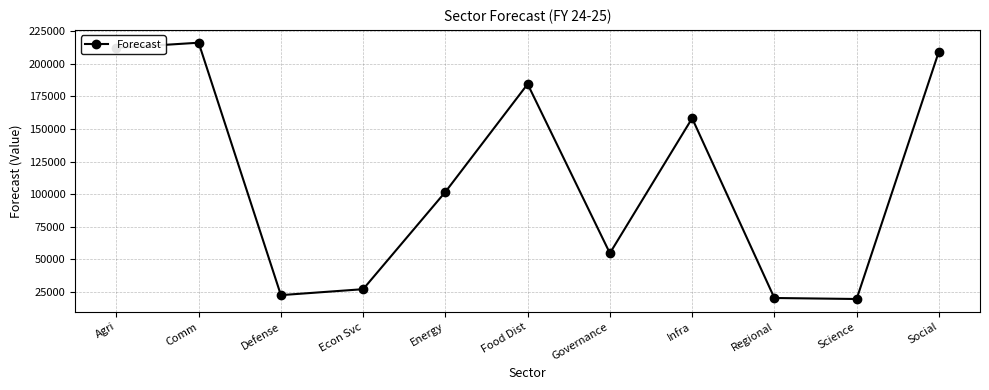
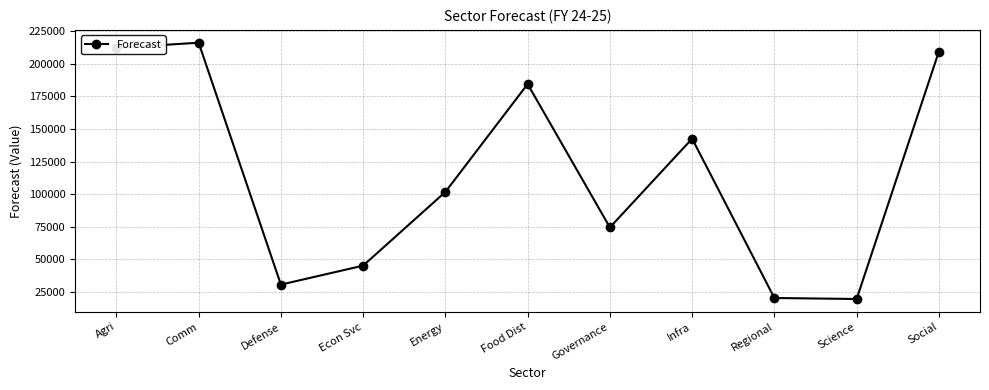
Defense: 23000 -> 31000
Econ Svc: 27000 -> 45000
Governance: 55000 -> 74000
Infra: 158000 -> 143000
